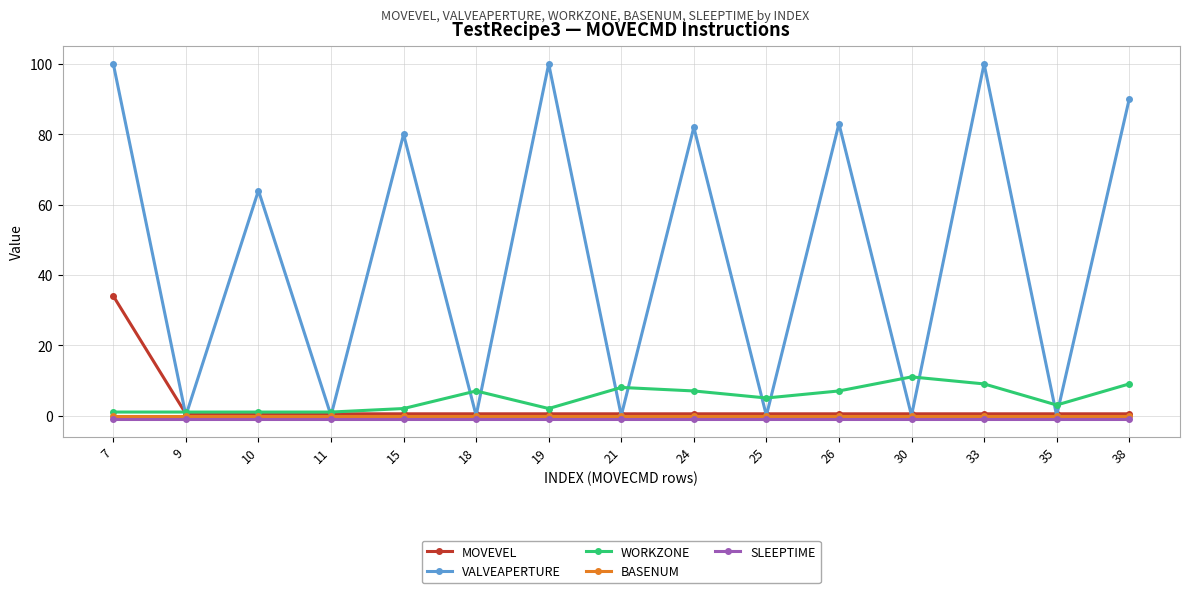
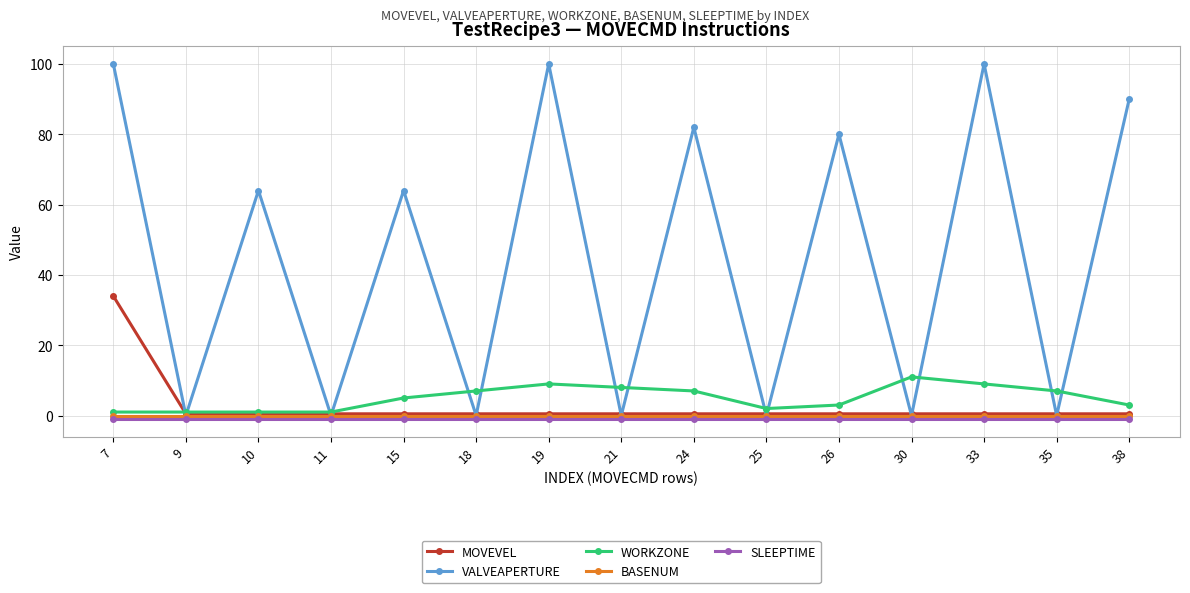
VALVEAPERTURE, 15: 80 -> 64
WORKZONE, 15: 2 -> 5
WORKZONE, 19: 2 -> 9
WORKZONE, 25: 5 -> 2
VALVEAPERTURE, 26: 83 -> 80
WORKZONE, 26: 7 -> 3
WORKZONE, 35: 3 -> 7
WORKZONE, 38: 9 -> 3
